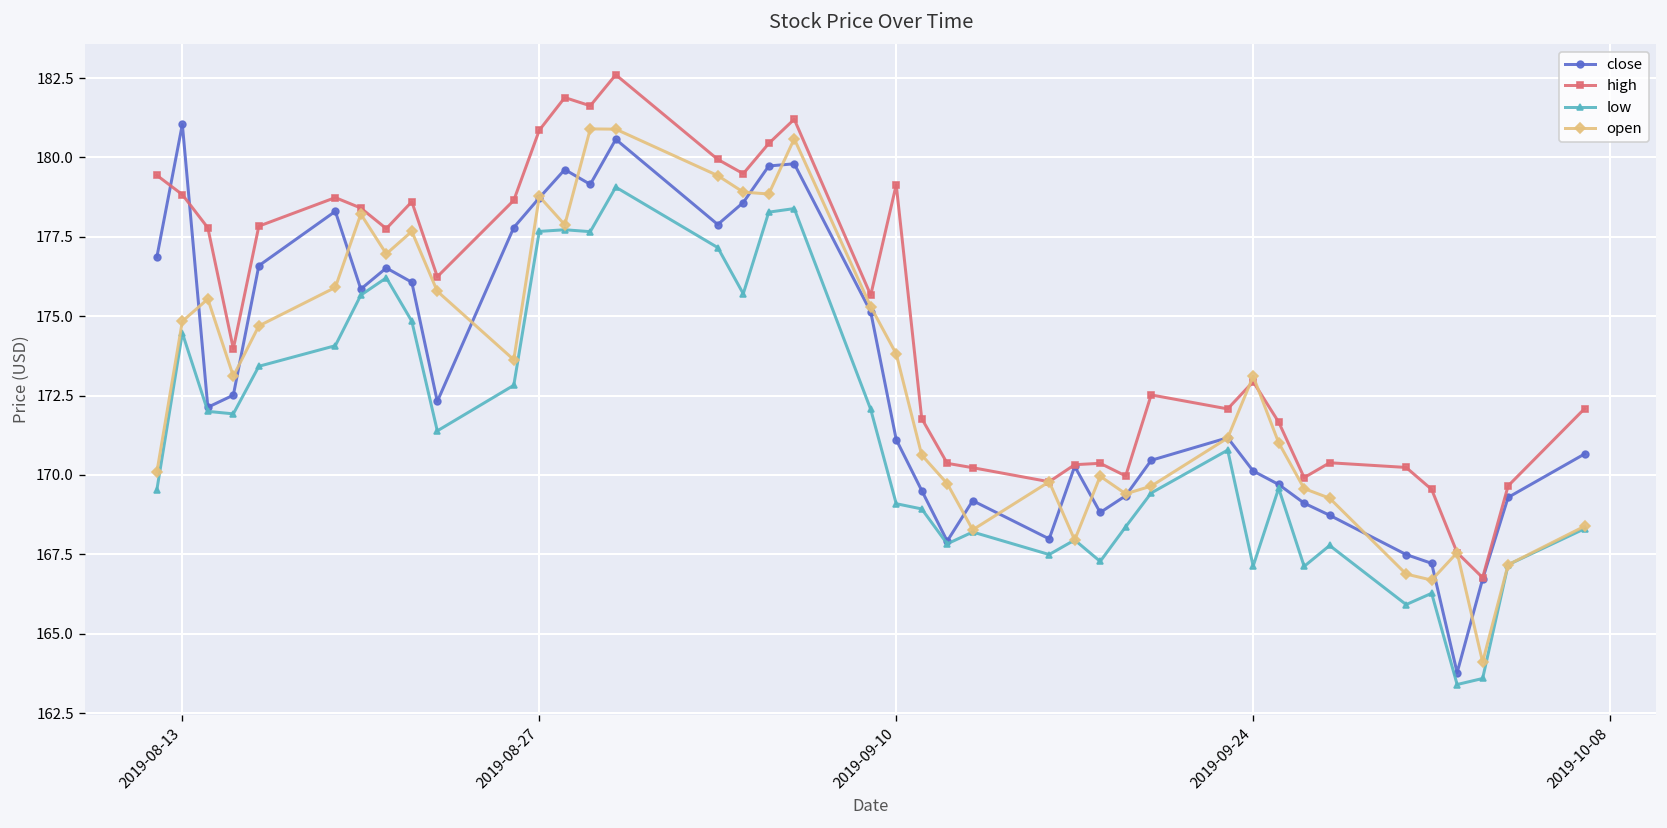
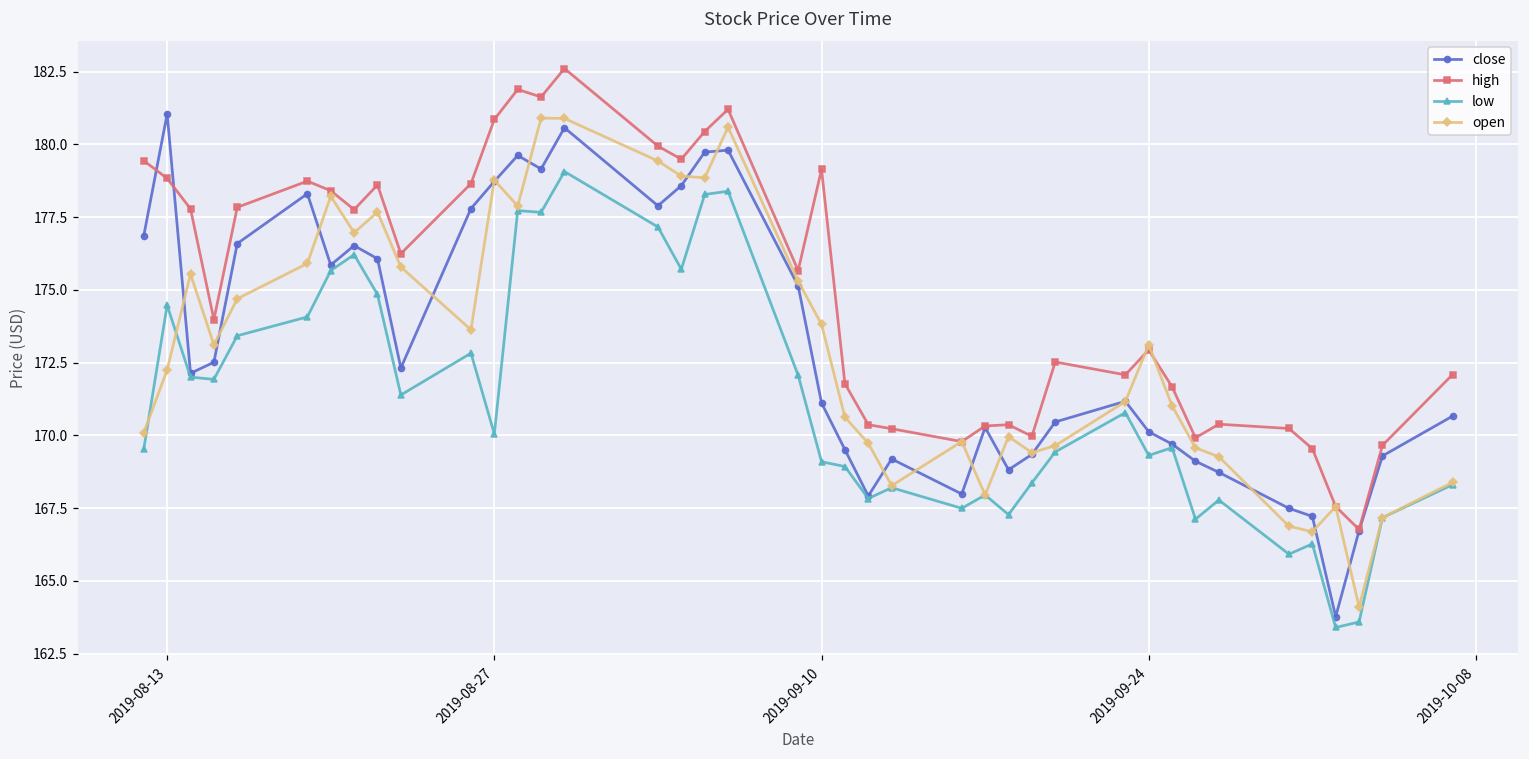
open, 2019-08-13: 174.8 -> 172.3
low, 2019-08-27: 177.7 -> 170.0
low, 2019-09-24: 167.1 -> 169.3
